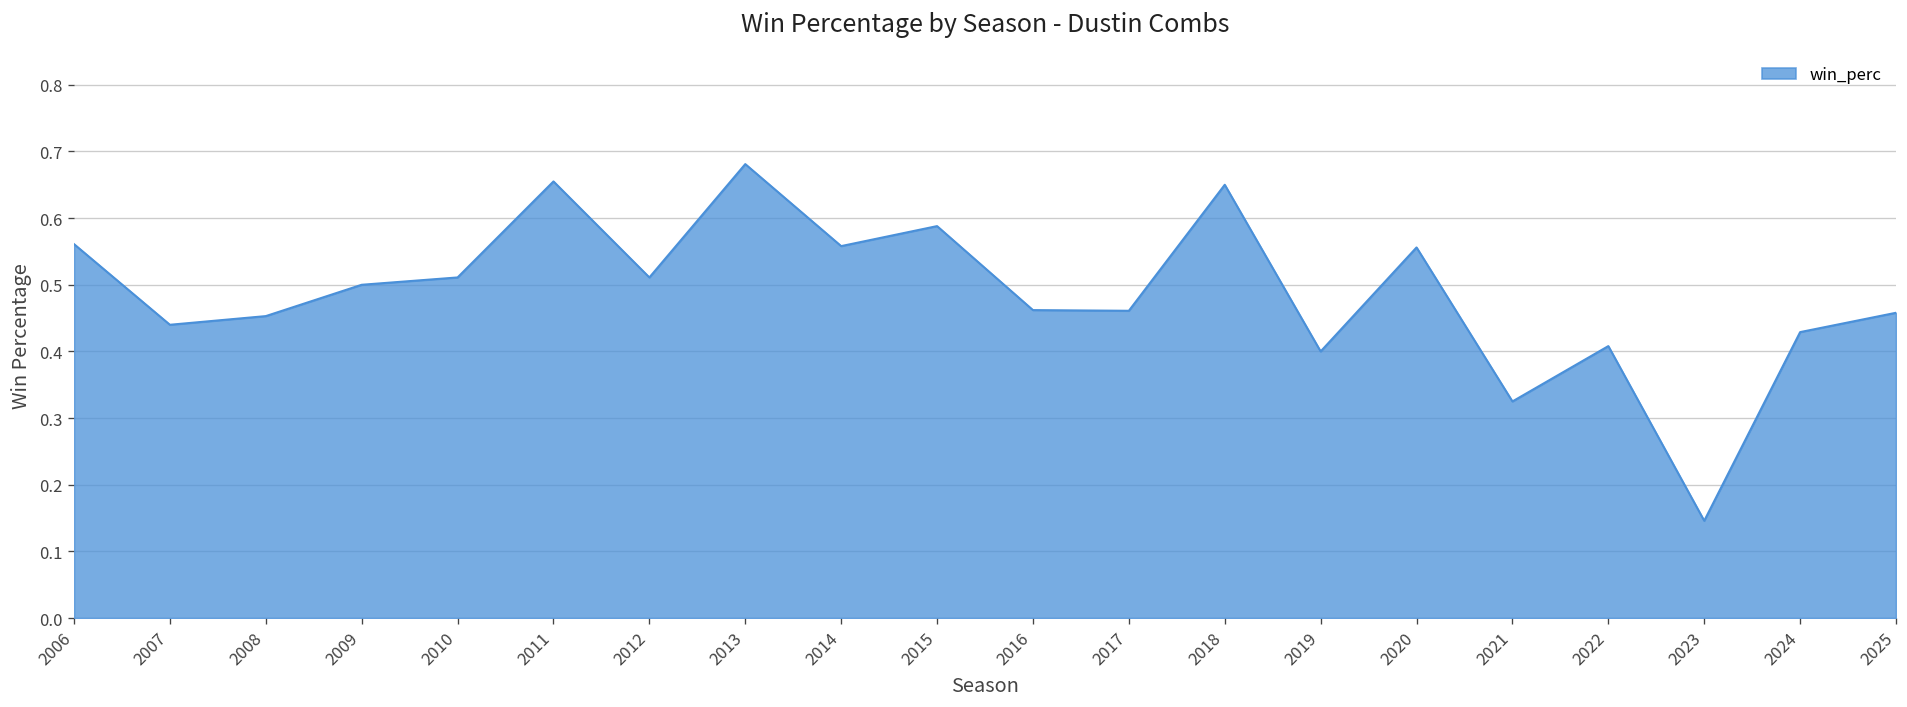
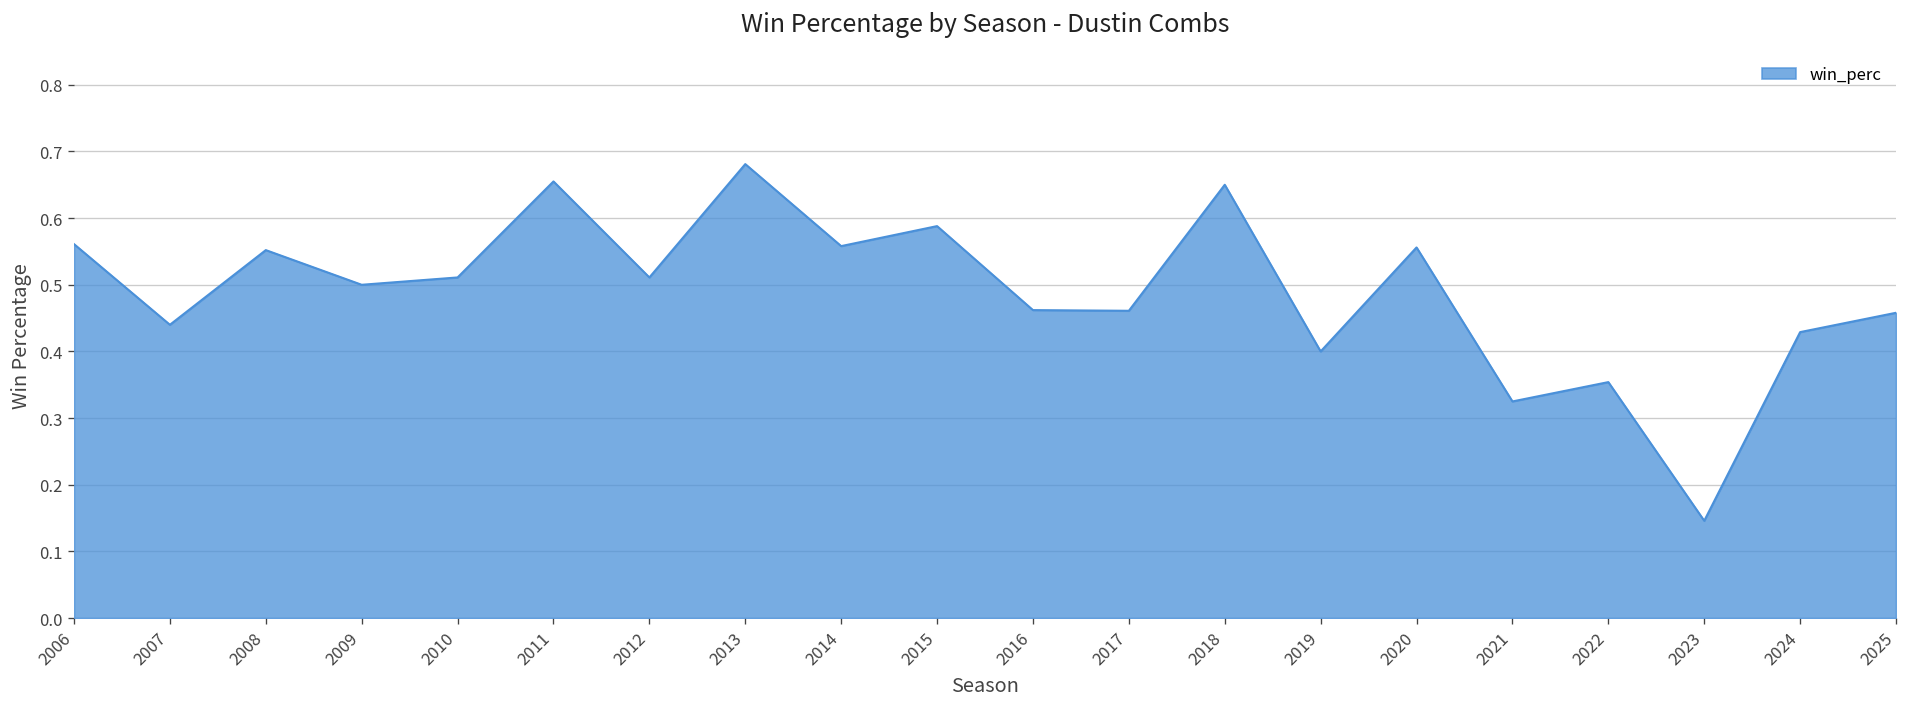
2008: 0.45 -> 0.55
2022: 0.41 -> 0.35
